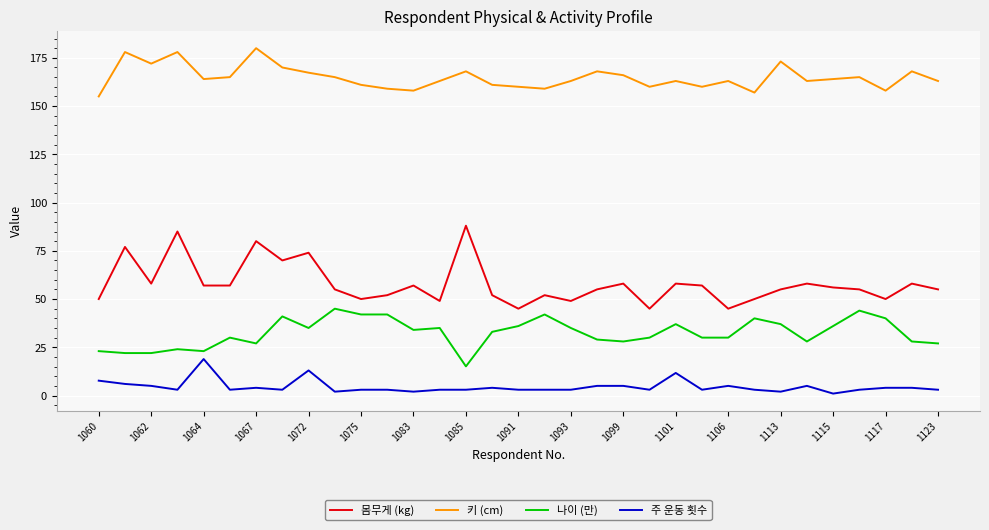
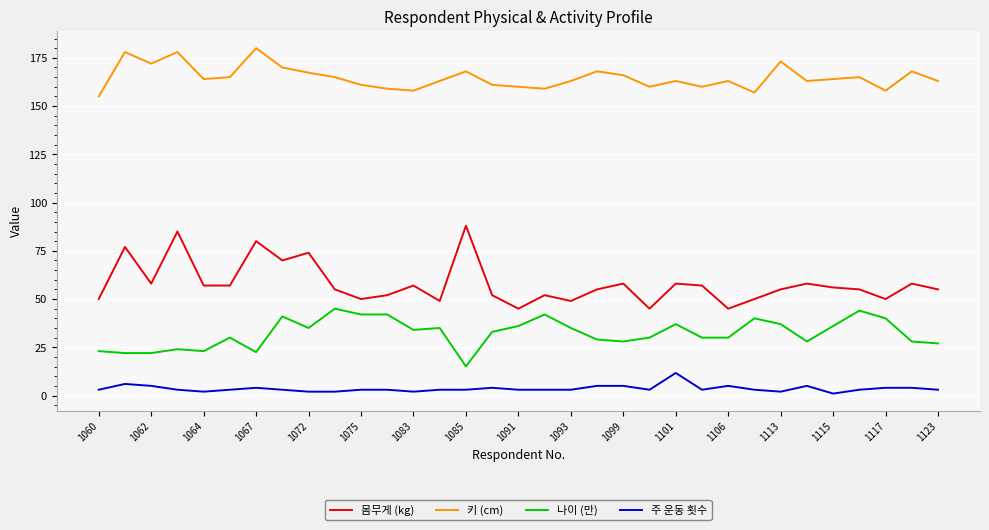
주 운동 횟수, 1060: 8 -> 3
주 운동 횟수, 1064: 19 -> 2
나이 (만), 1067: 27 -> 23
주 운동 횟수, 1072: 13 -> 2
